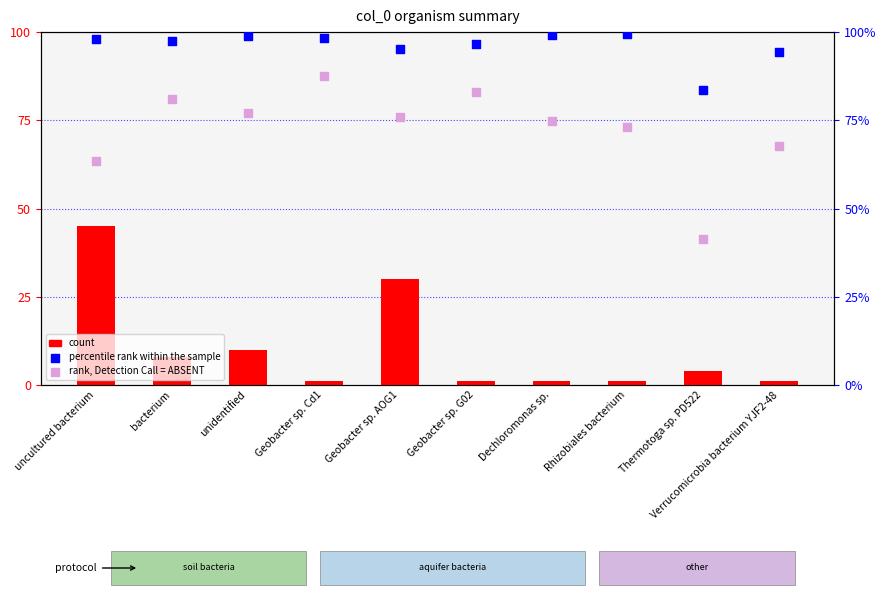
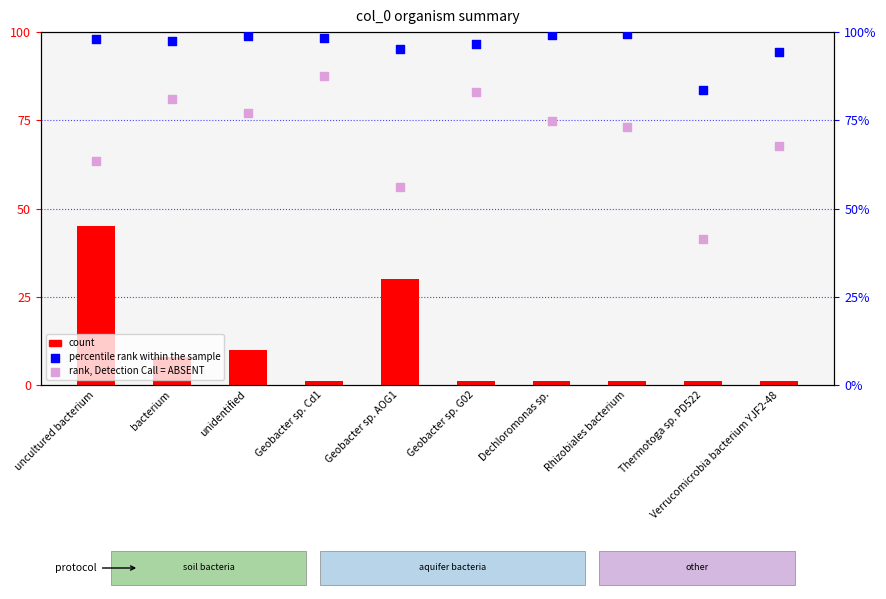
count, Thermotoga sp. PD522: 4 -> 1
rank, Detection Call = ABSENT, Geobacter sp. AOG1: 76% -> 56%
